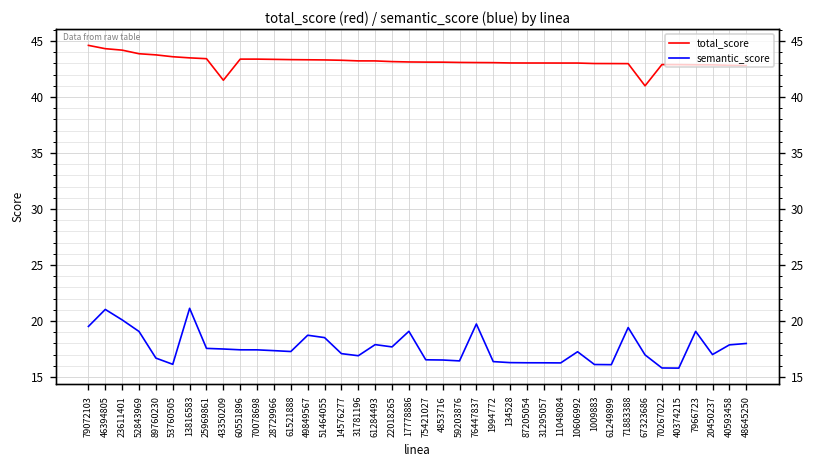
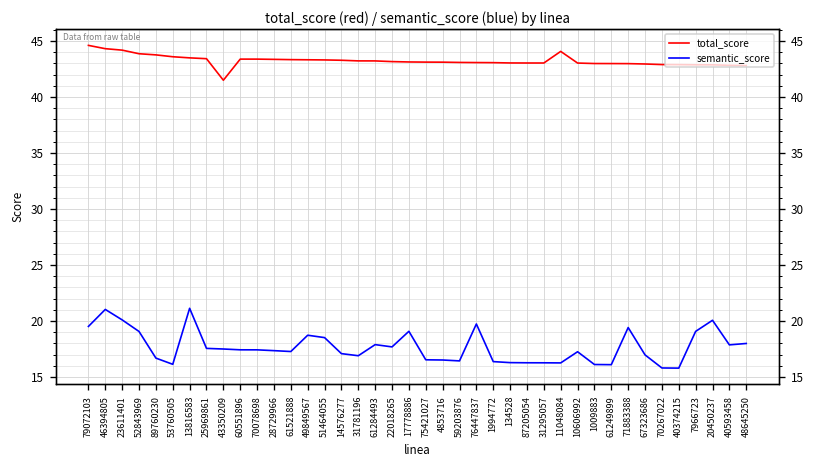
total_score, 11048084: 43 -> 44
total_score, 67323686: 41 -> 43
semantic_score, 20450237: 17 -> 20
